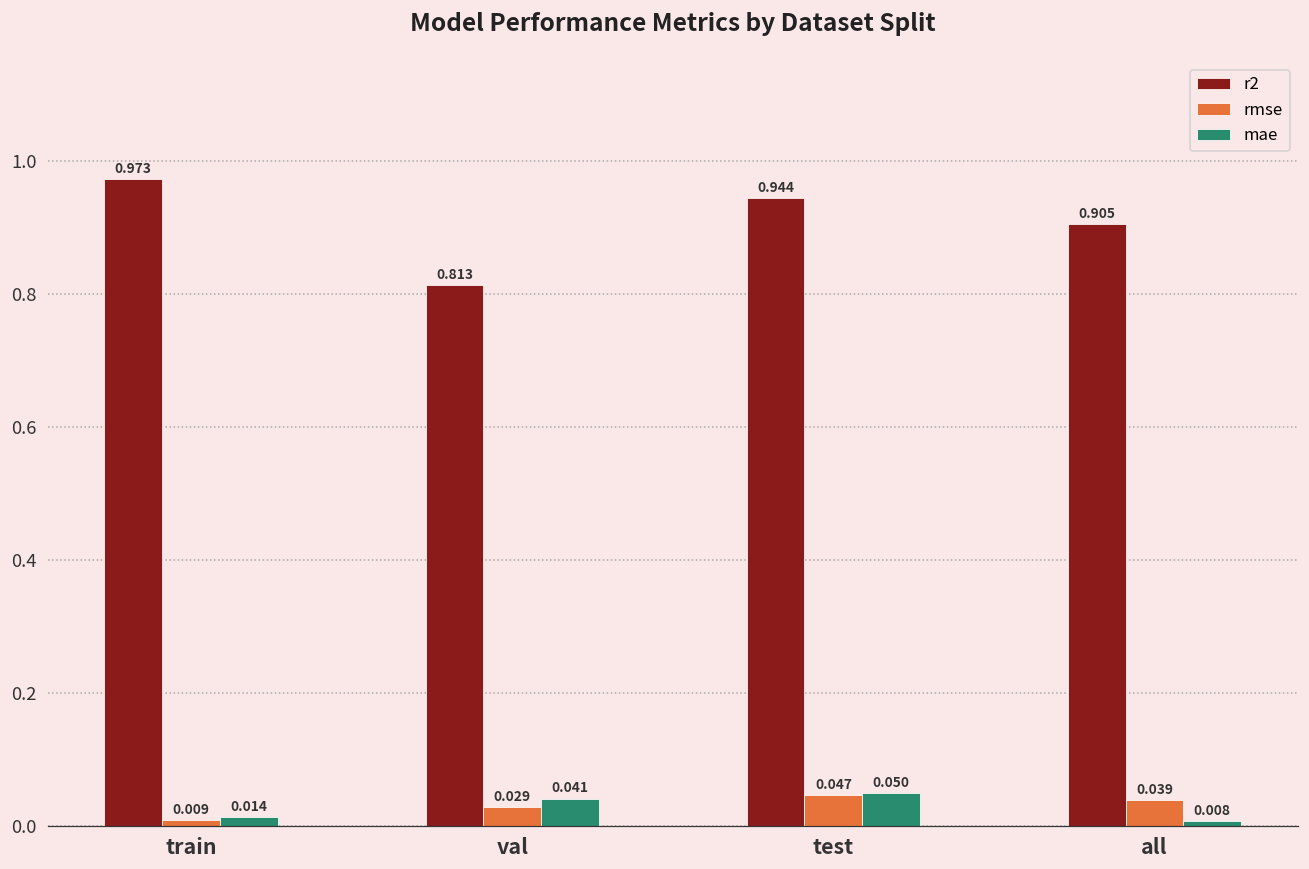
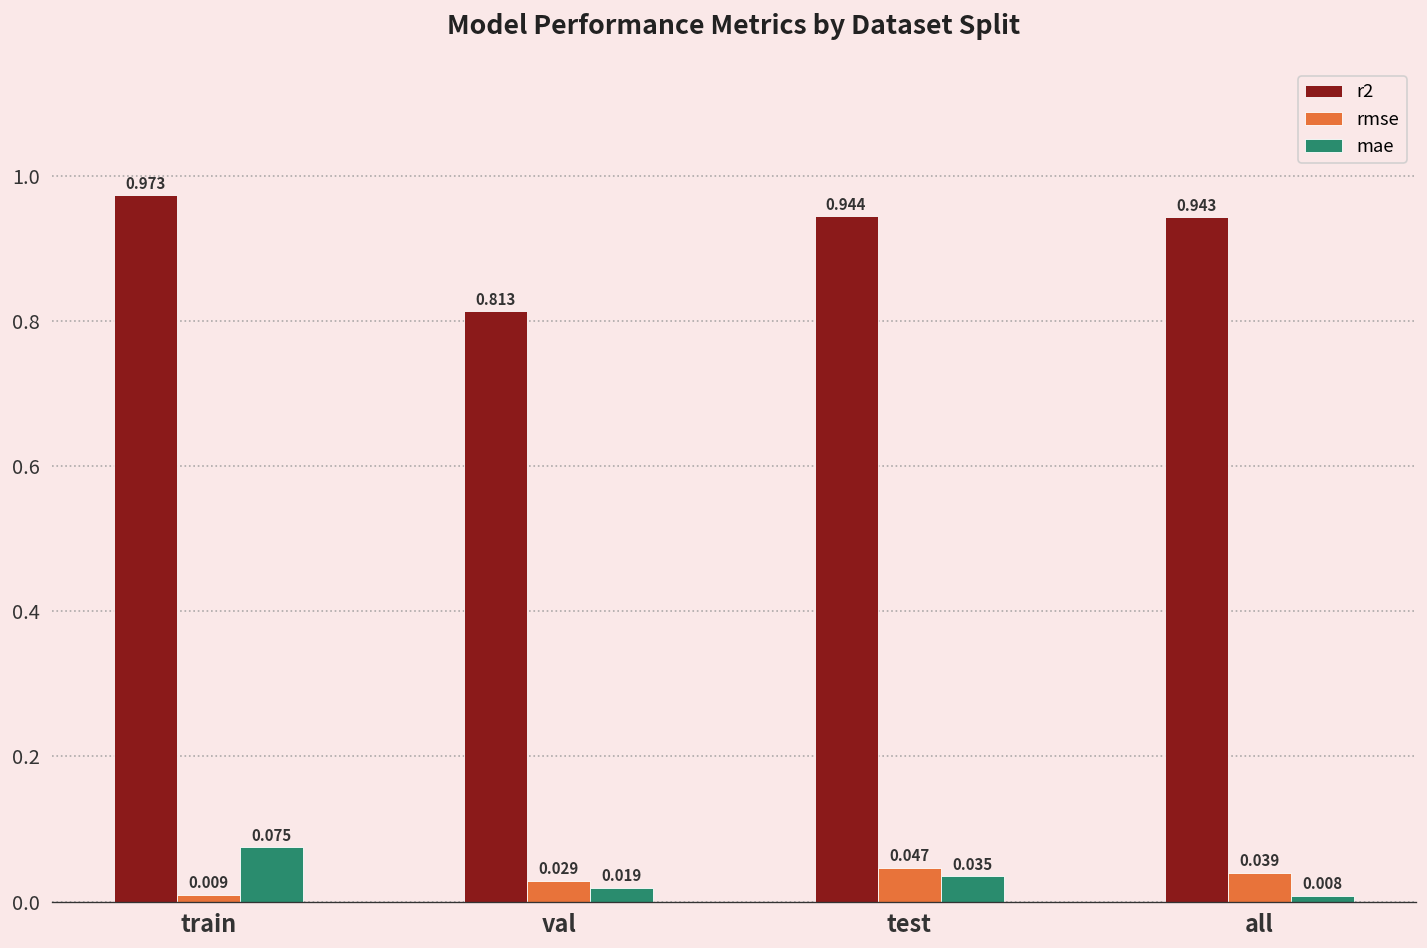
mae, train: 0.014 -> 0.075
mae, val: 0.041 -> 0.019
mae, test: 0.050 -> 0.035
r2, all: 0.905 -> 0.943
